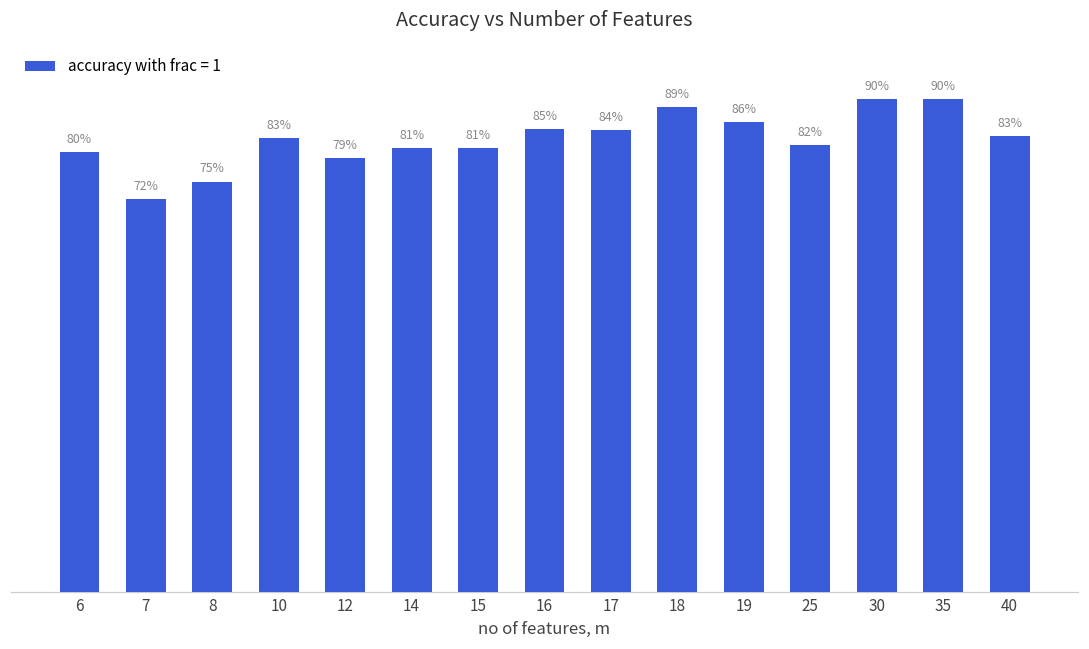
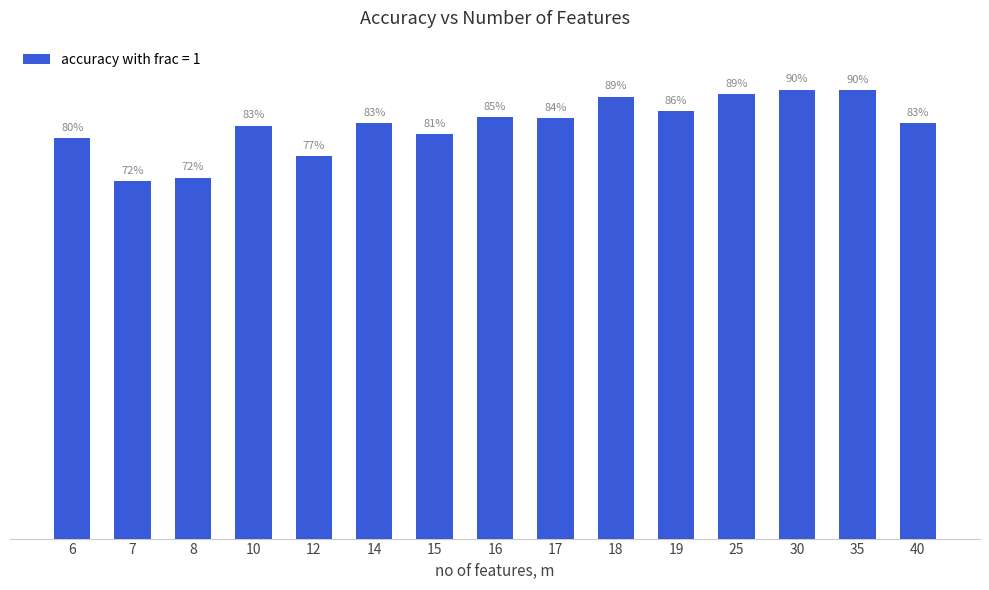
8: 75% -> 72%
12: 79% -> 77%
14: 81% -> 83%
25: 82% -> 89%
